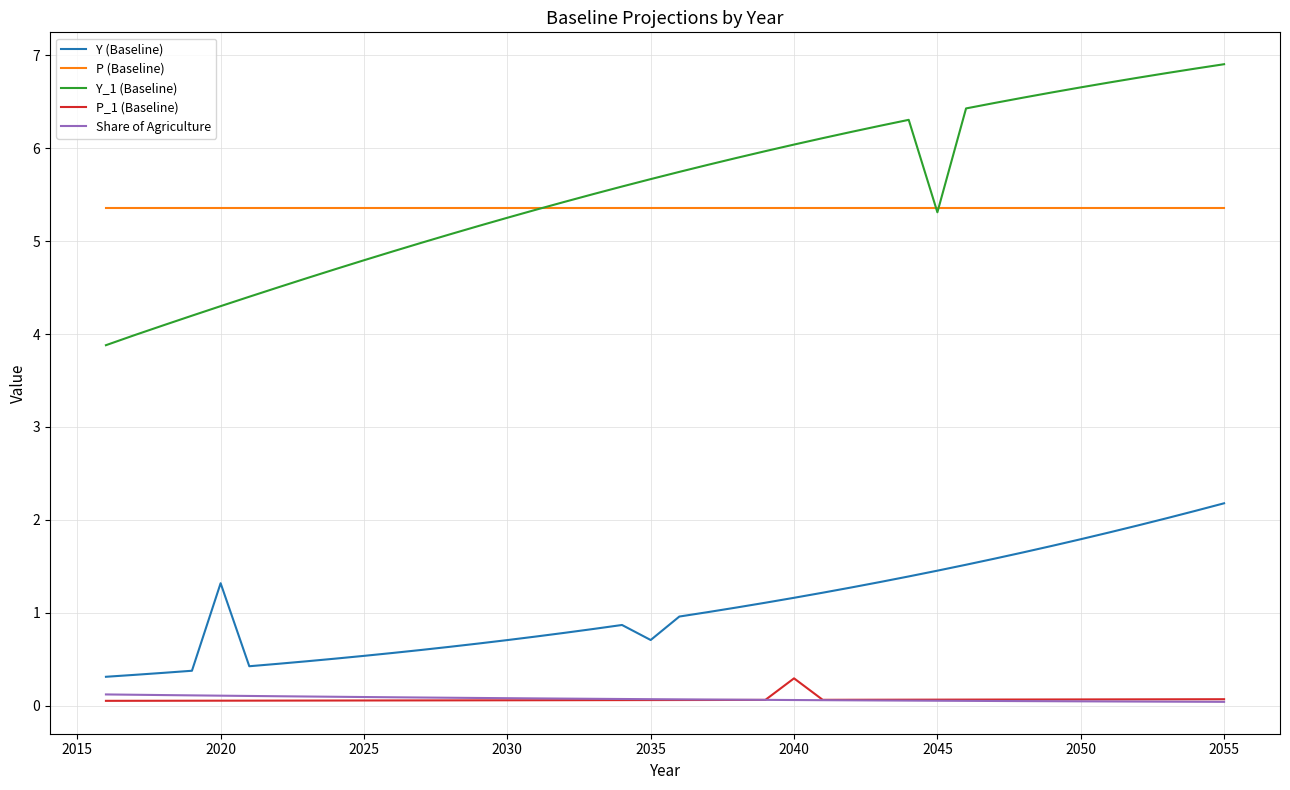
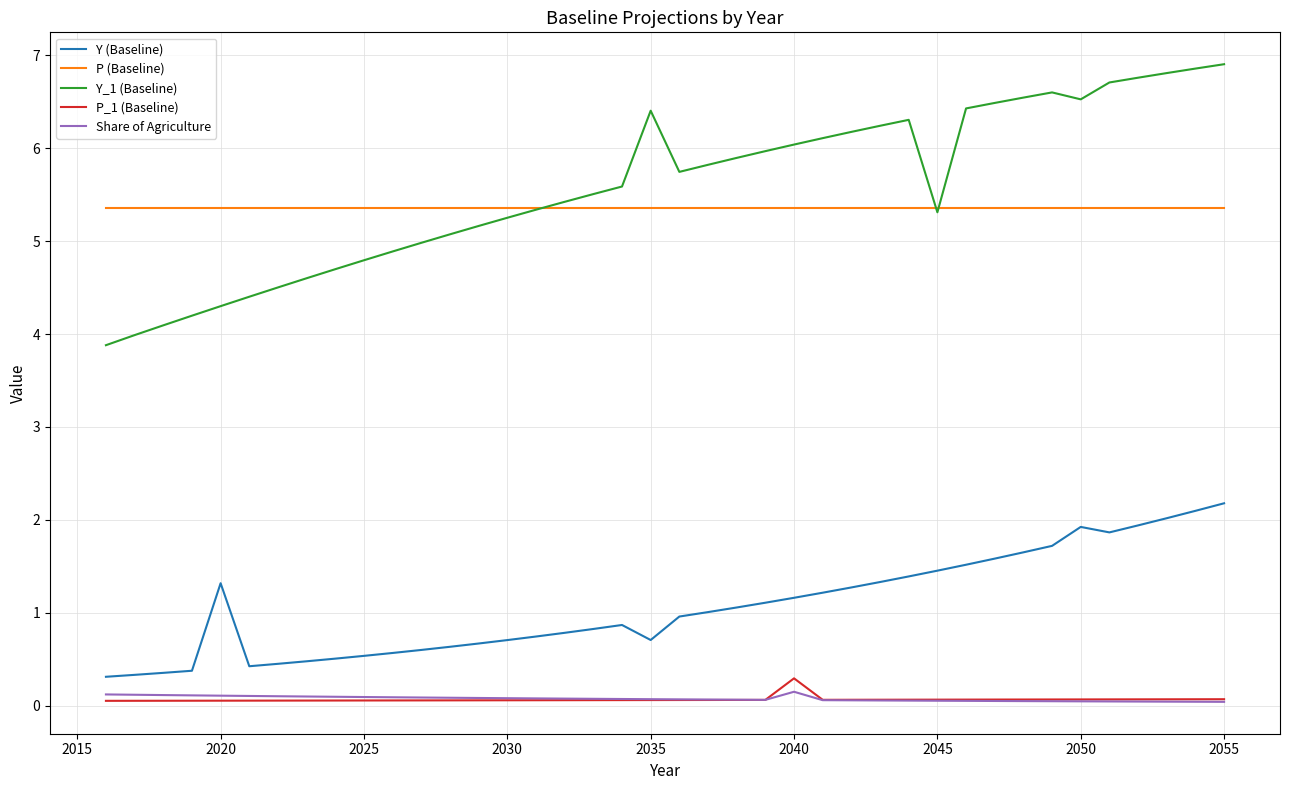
Y_1 (Baseline), 2035: 5.7 -> 6.4
Share of Agriculture, 2040: 0.06 -> 0.15
Y (Baseline), 2050: 1.8 -> 1.9
Y_1 (Baseline), 2050: 6.7 -> 6.5
